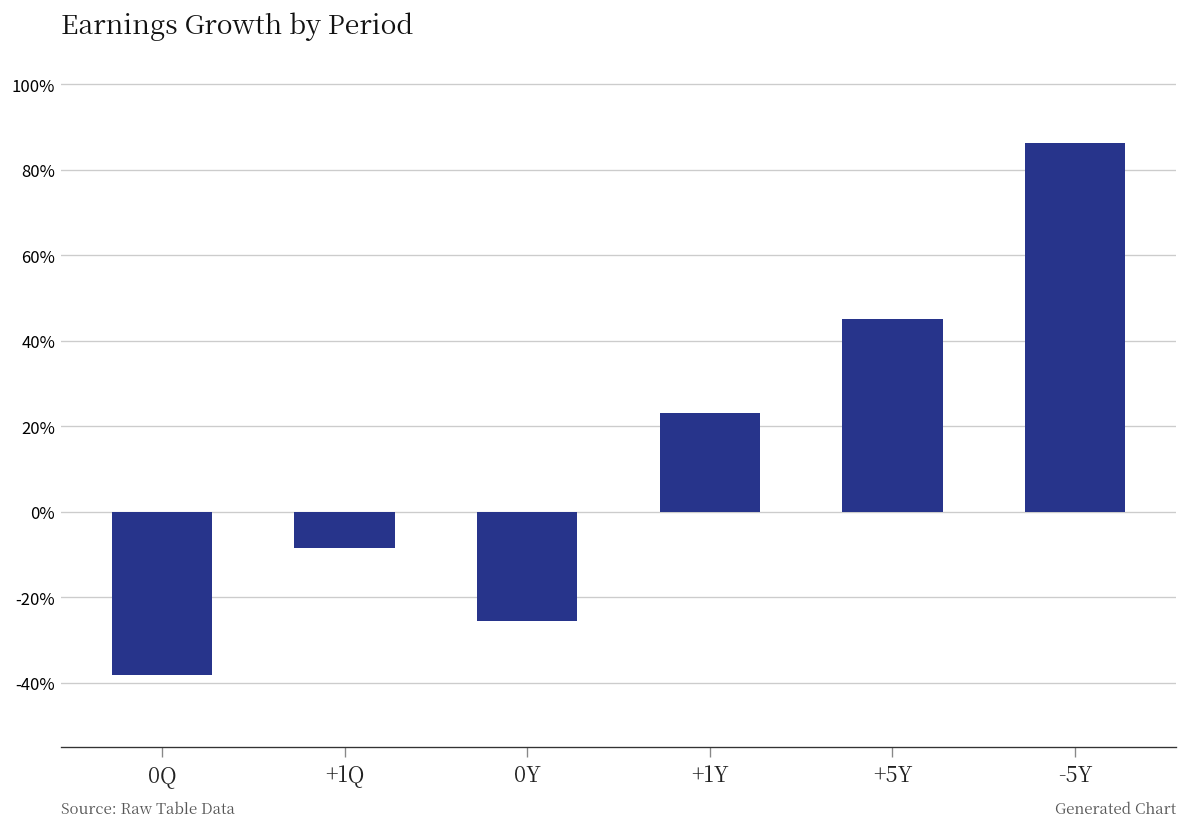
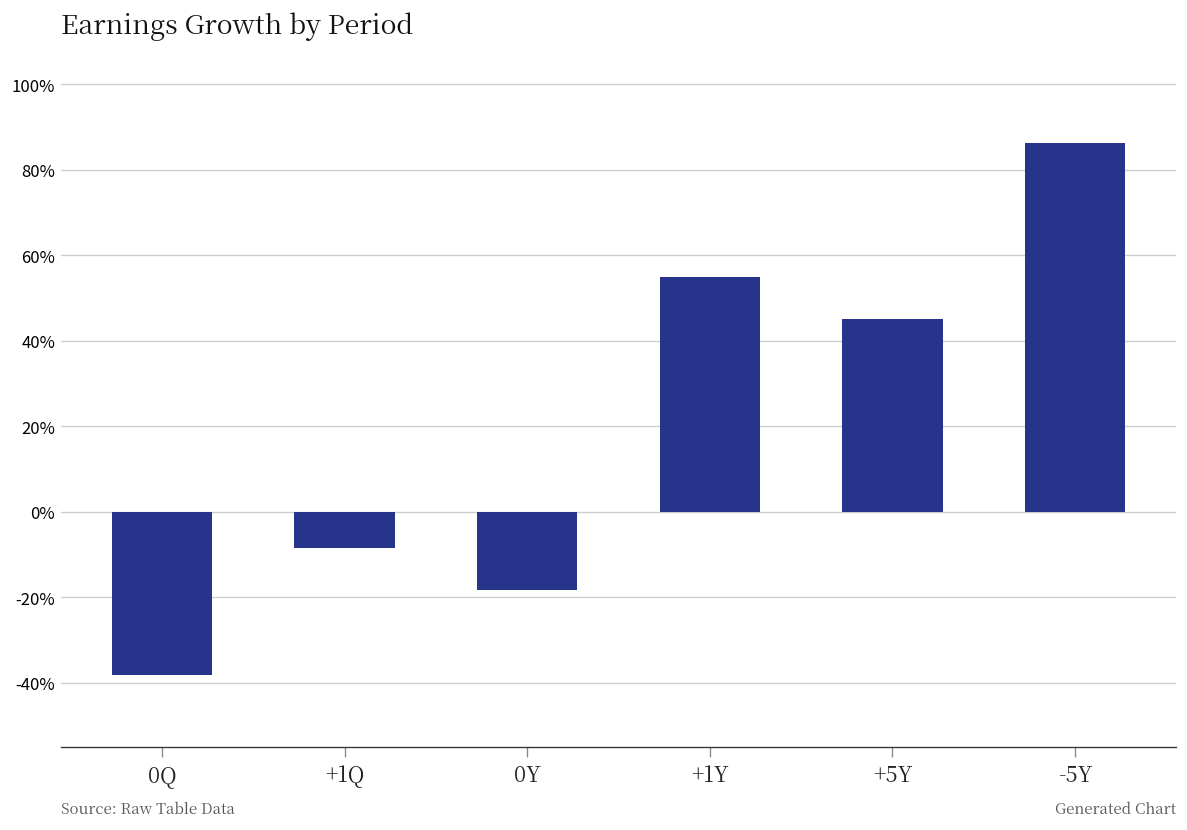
0Y: -26% -> -18%
+1Y: 23% -> 55%
